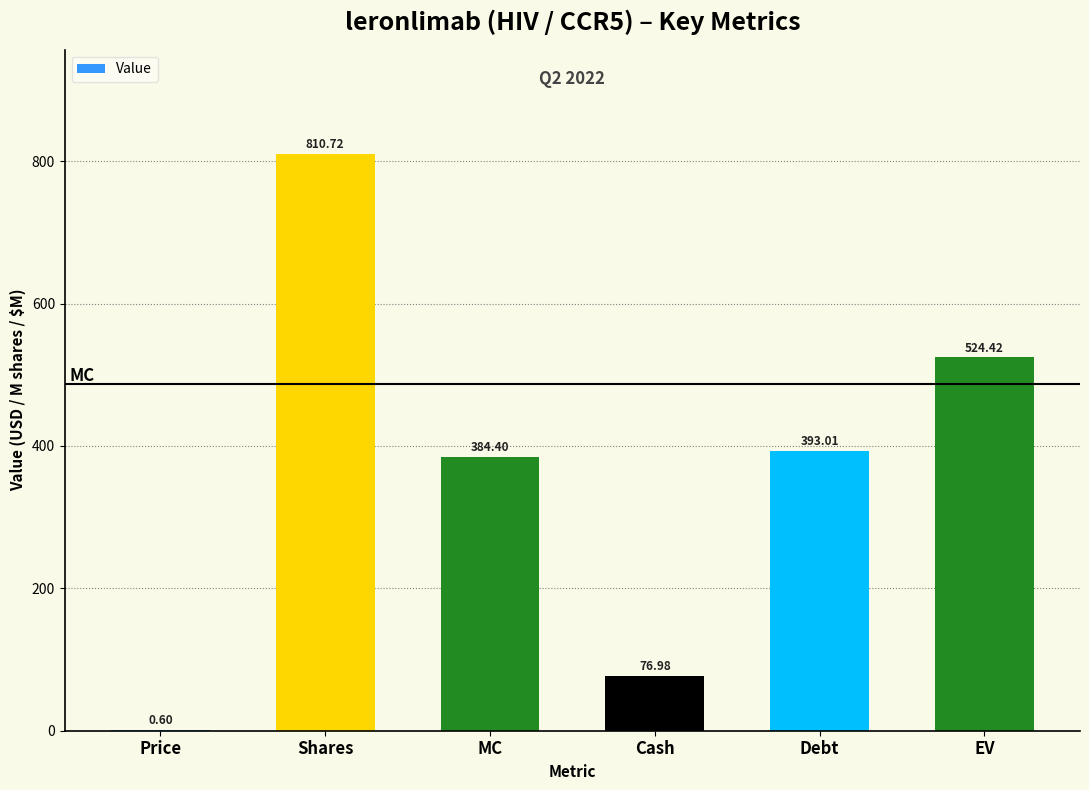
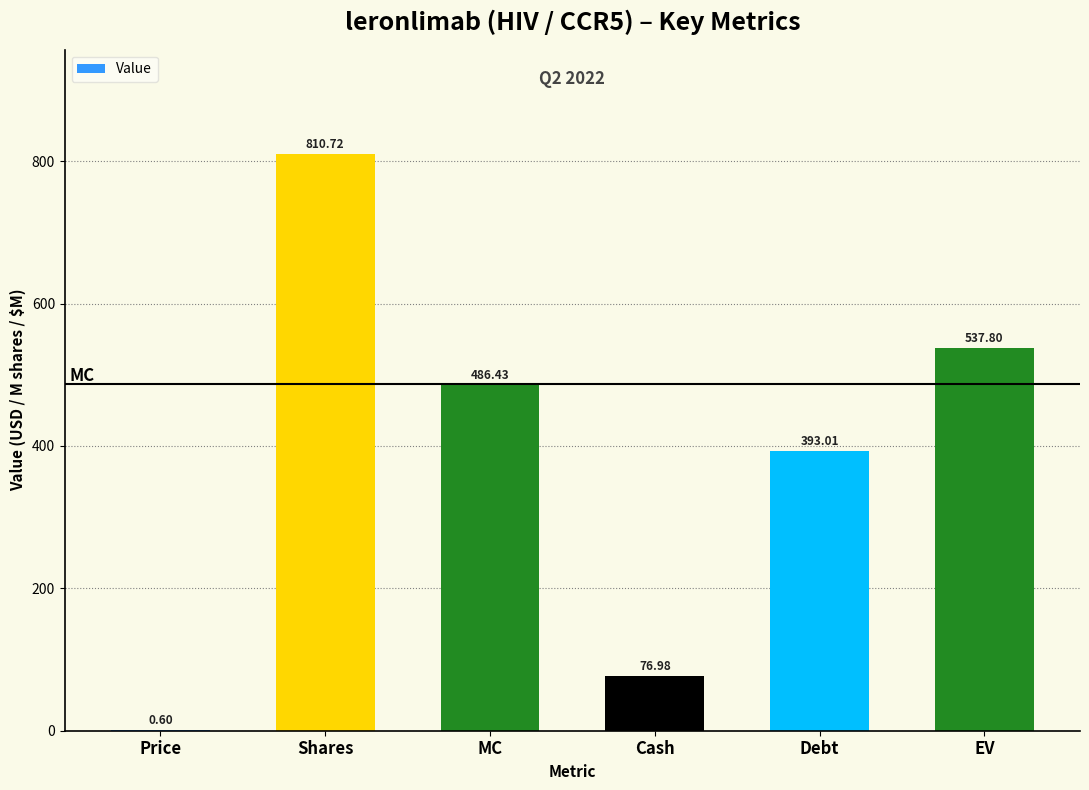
MC: 384.40 -> 486.43
EV: 524.42 -> 537.80
